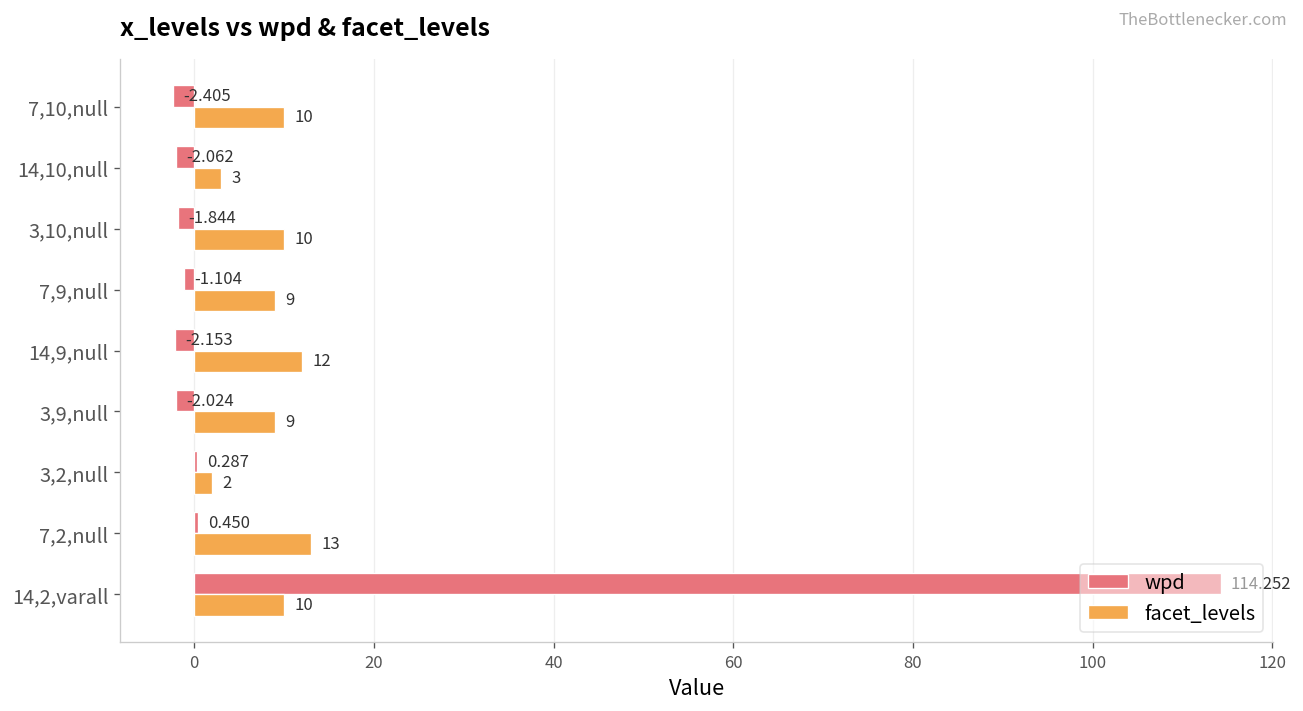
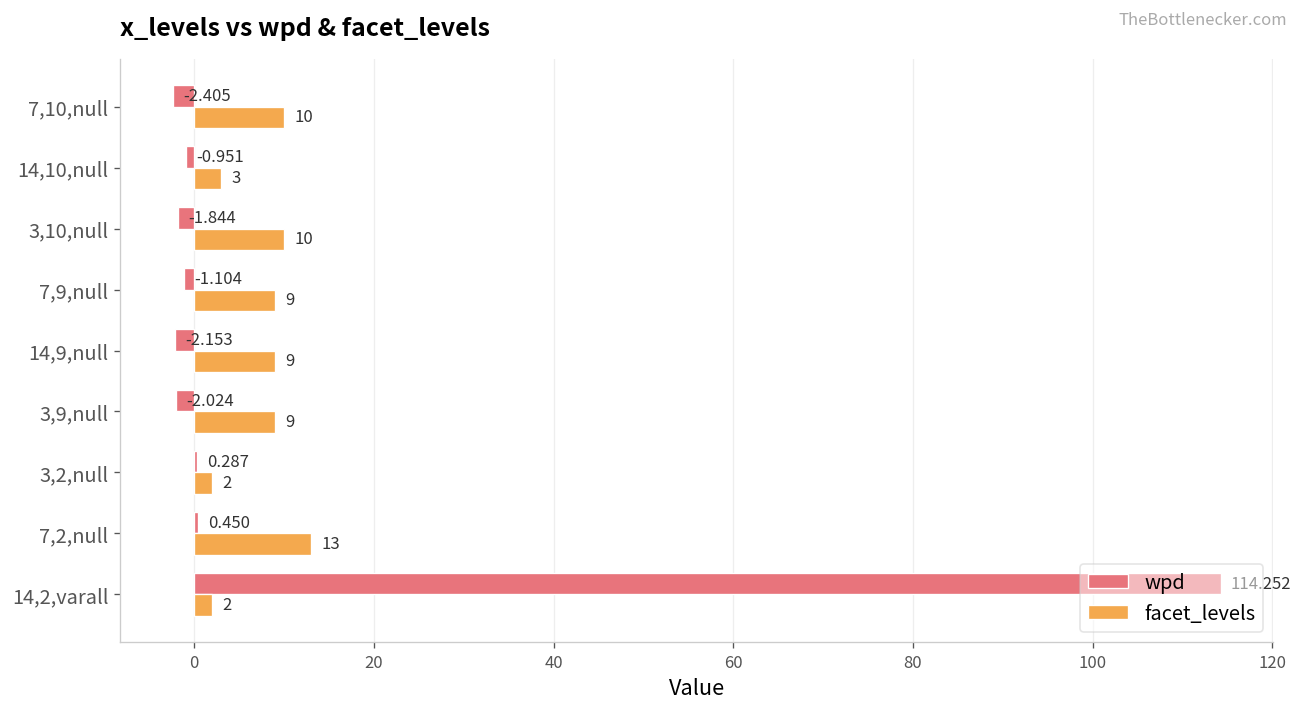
wpd, 14,10,null: -2.062 -> -0.951
facet_levels, 14,9,null: 12 -> 9
facet_levels, 14,2,varall: 10 -> 2
